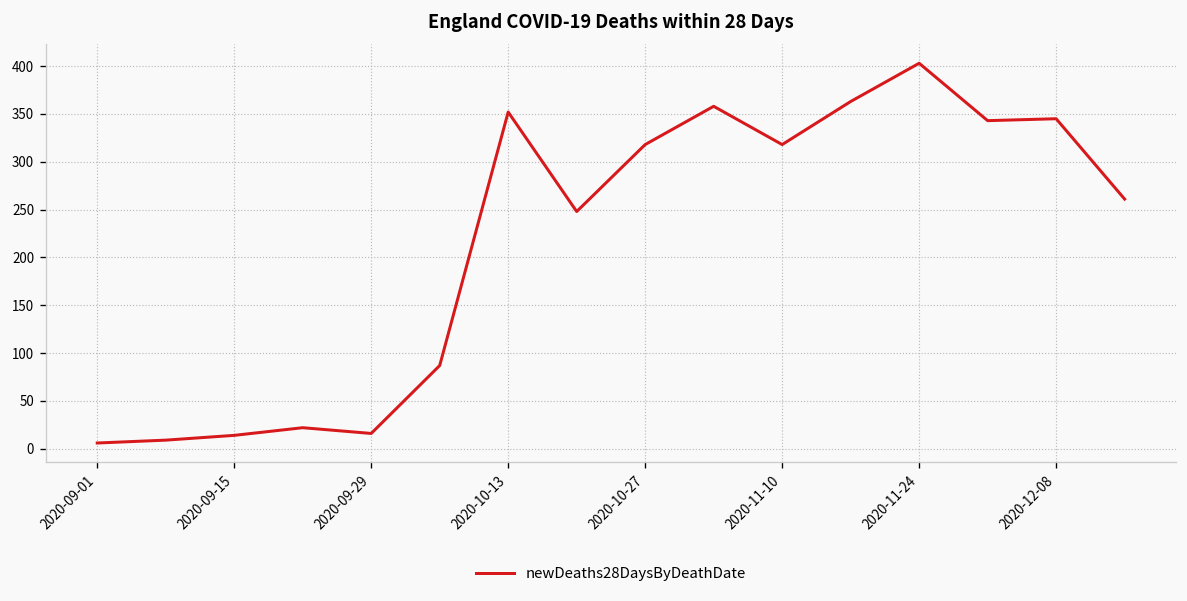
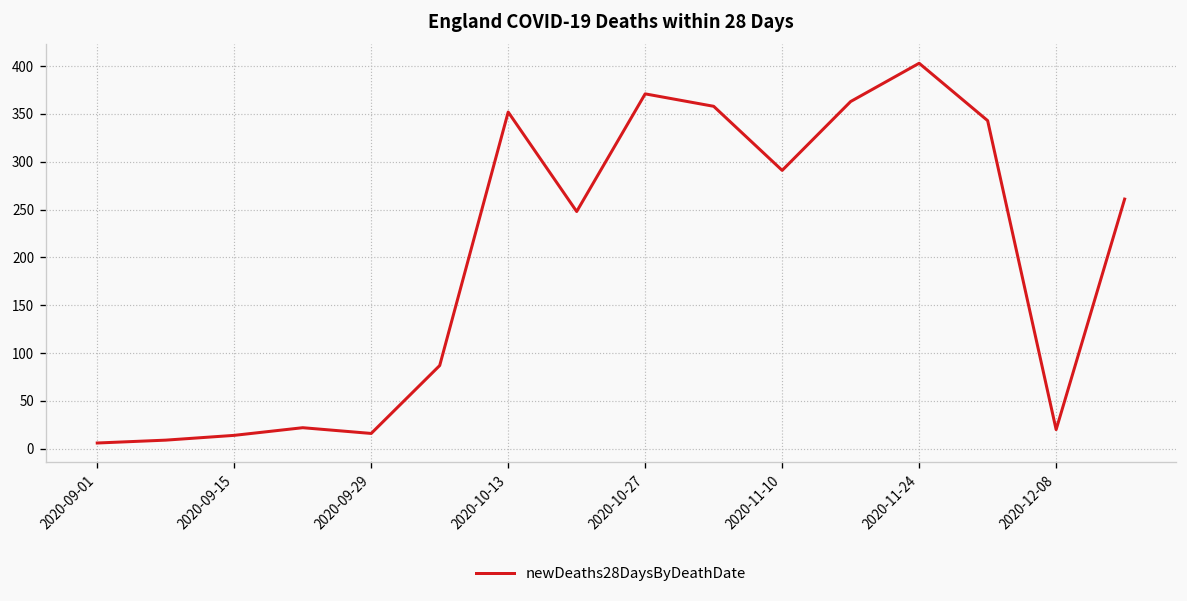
2020-10-27: 320 -> 370
2020-11-10: 320 -> 290
2020-12-08: 350 -> 20
